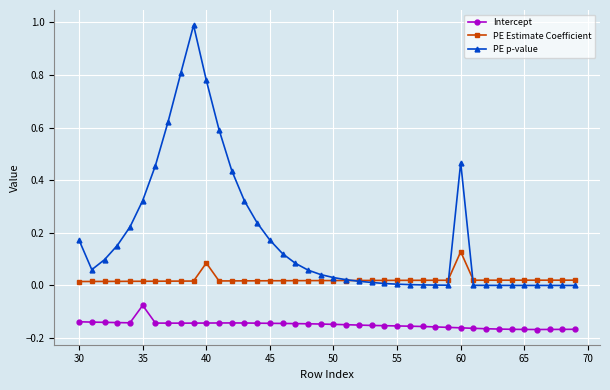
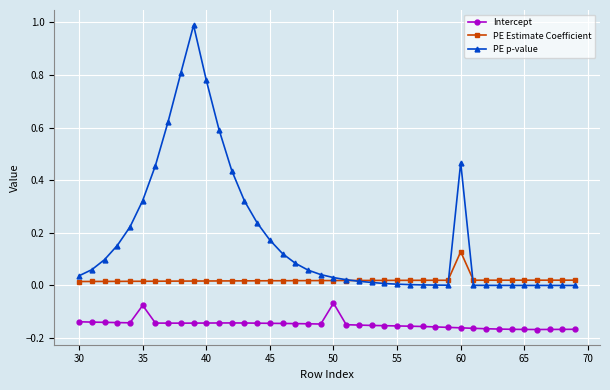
PE p-value, 30: 0.17 -> 0.04
PE Estimate Coefficient, 40: 0.09 -> 0.02
Intercept, 50: -0.15 -> -0.07
